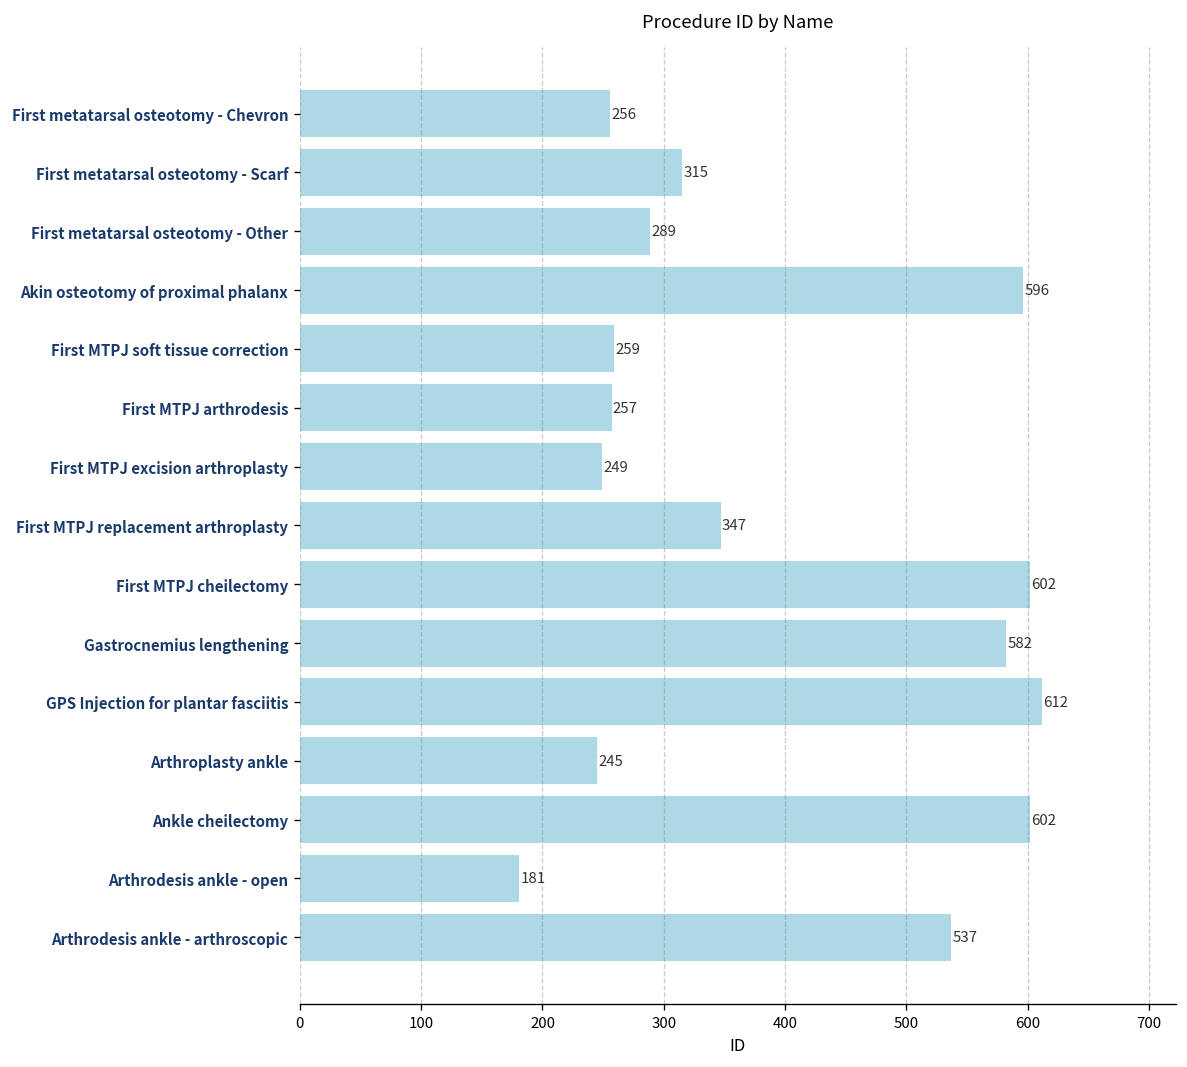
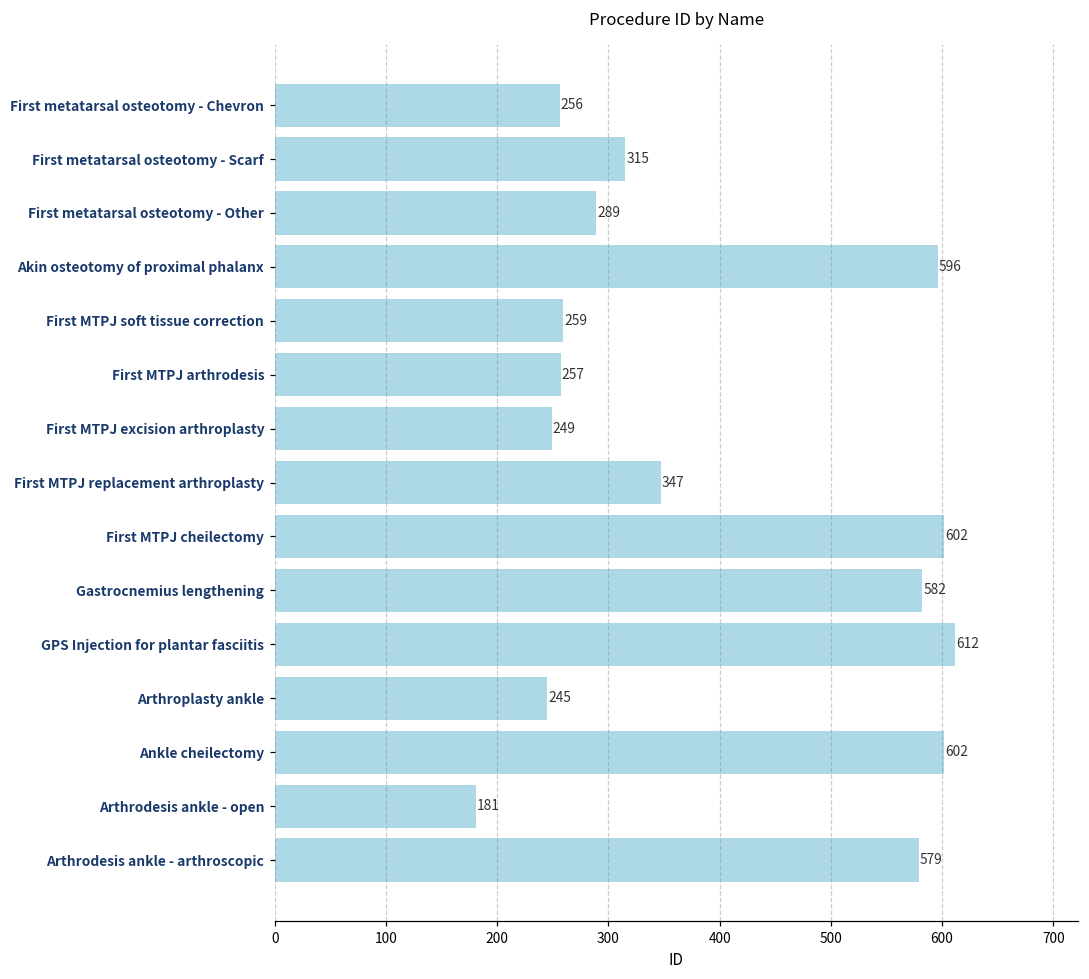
Arthrodesis ankle - arthroscopic: 537 -> 579
